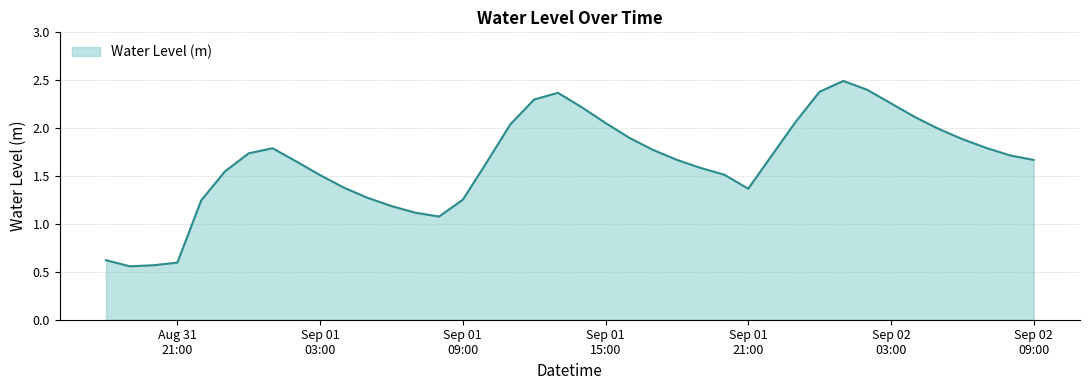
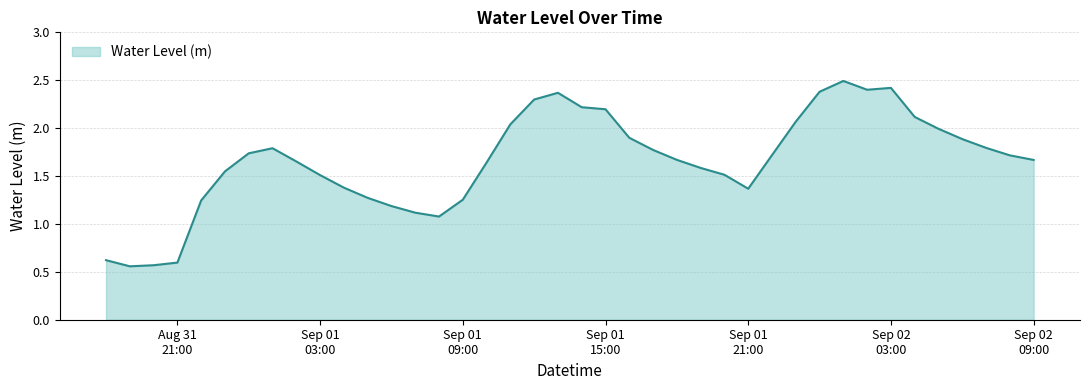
Sep 01 15:00: 2.1 -> 2.2
Sep 02 03:00: 2.3 -> 2.4
